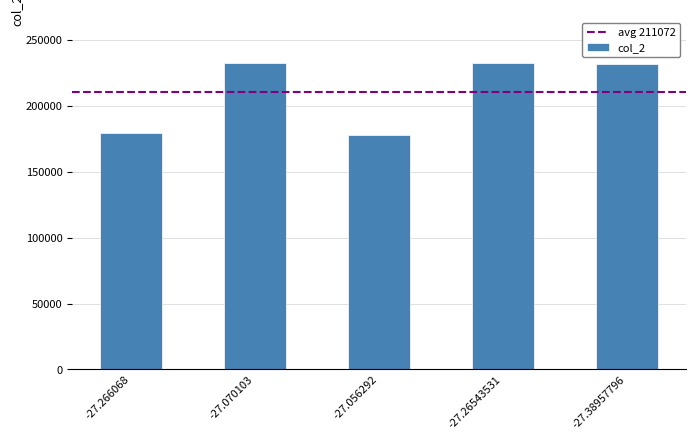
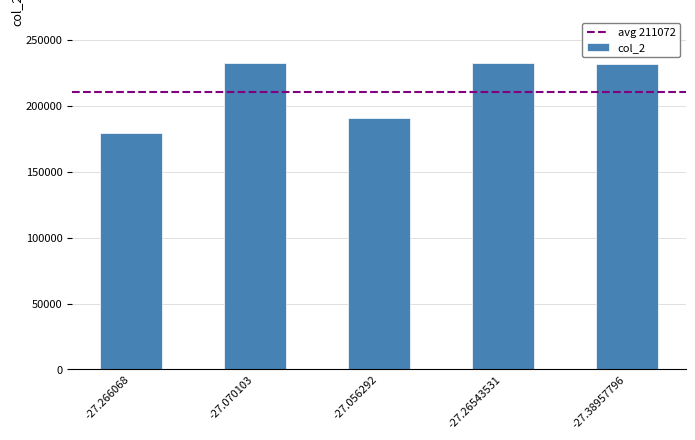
-27.056292: 178000 -> 191000
